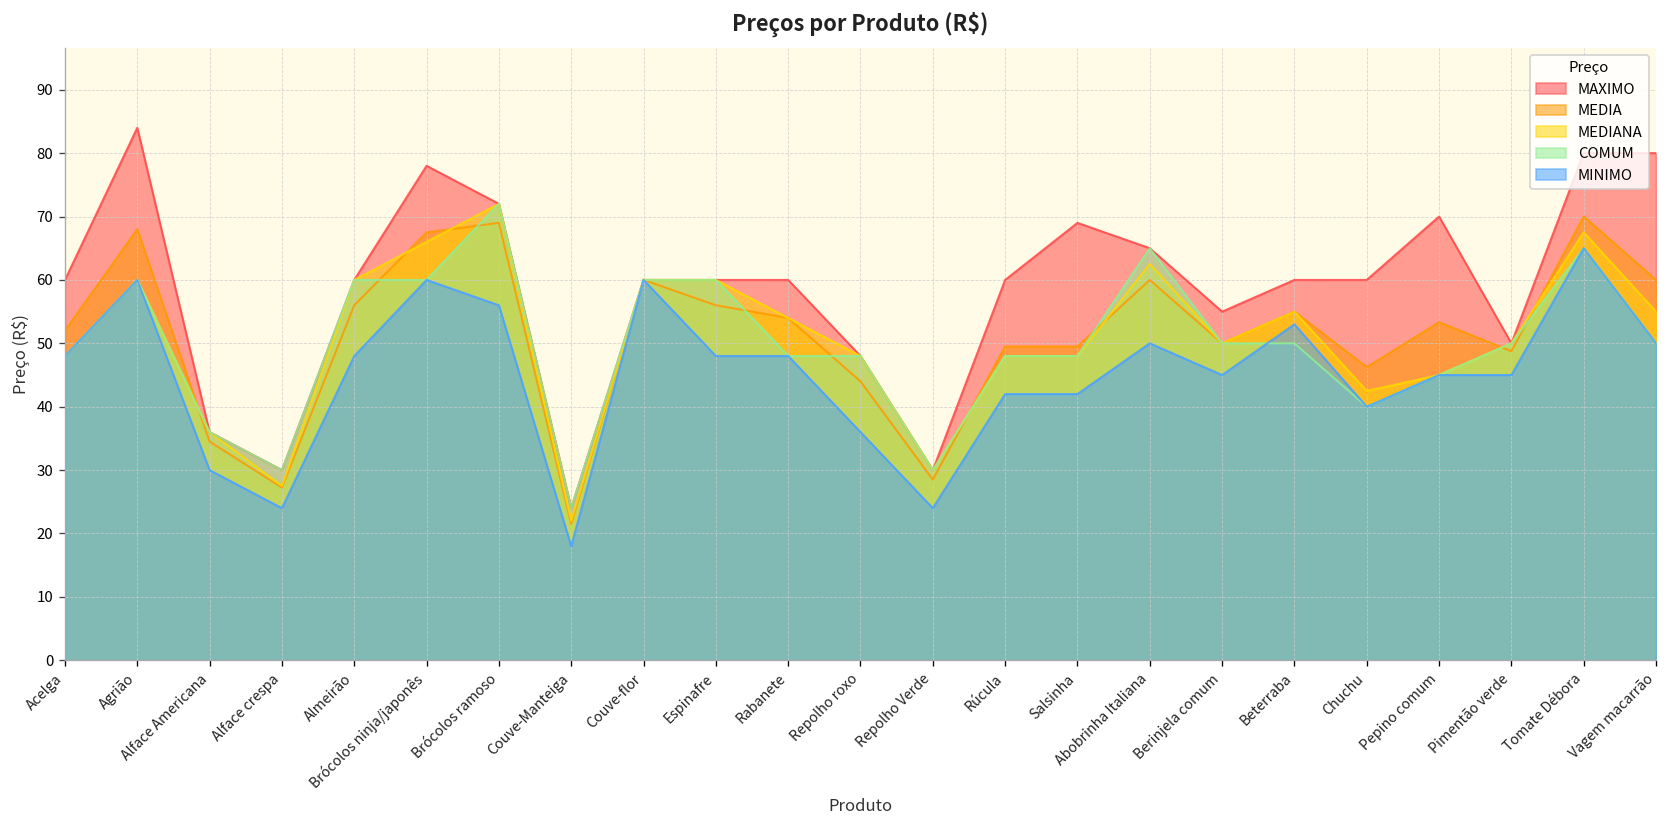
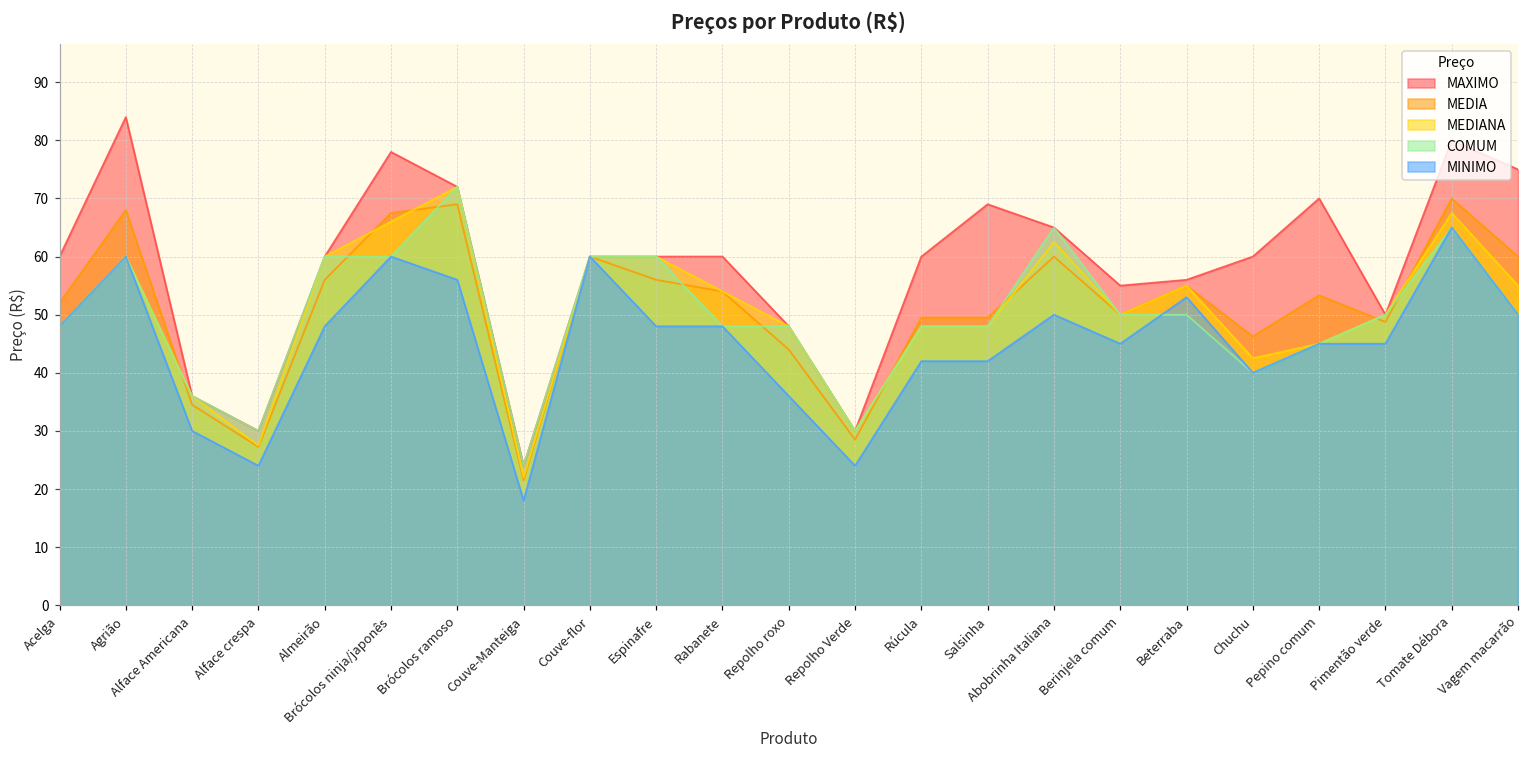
MAXIMO, Beterraba: 60 -> 56
MAXIMO, Vagem macarrão: 80 -> 75
